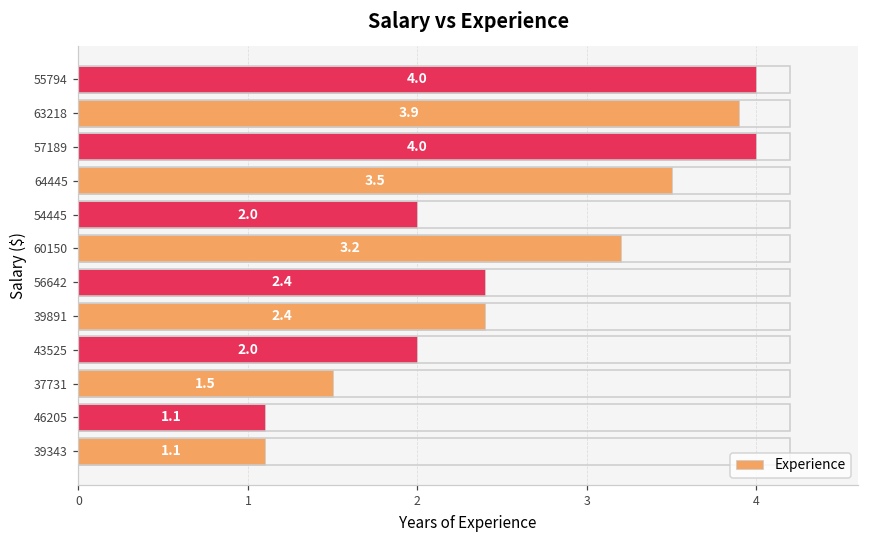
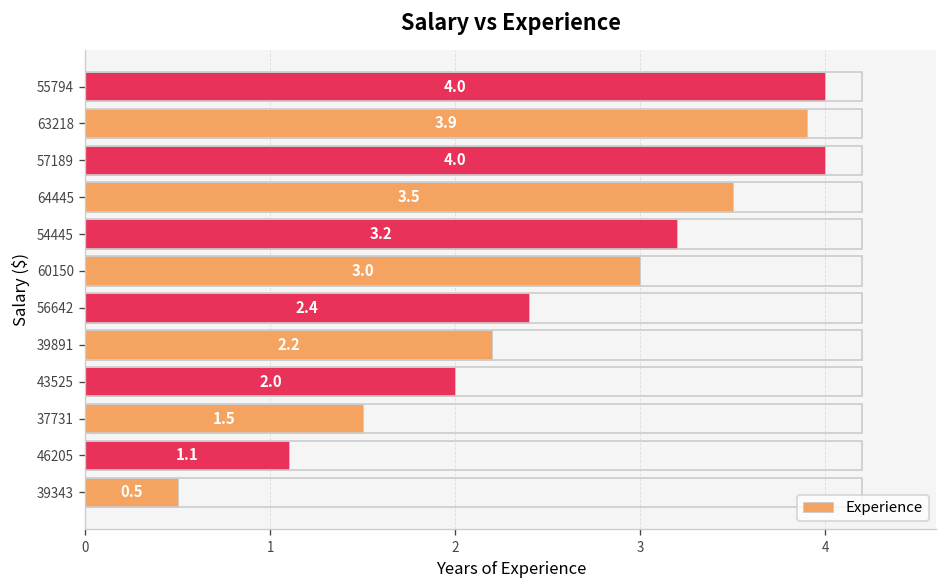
54445: 2.0 -> 3.2
60150: 3.2 -> 3.0
39891: 2.4 -> 2.2
39343: 1.1 -> 0.5
